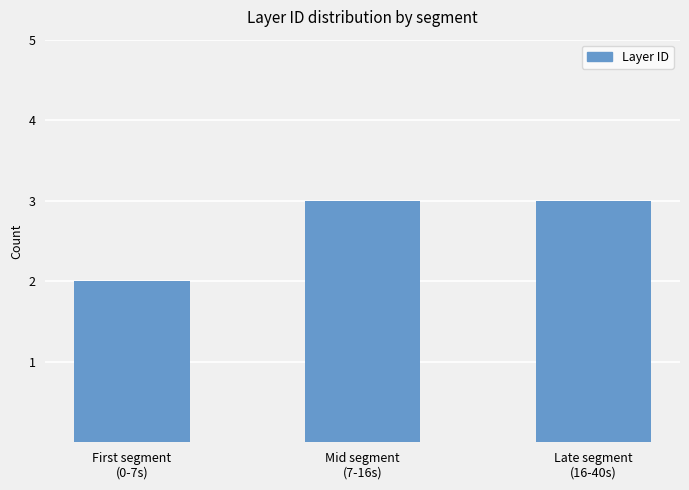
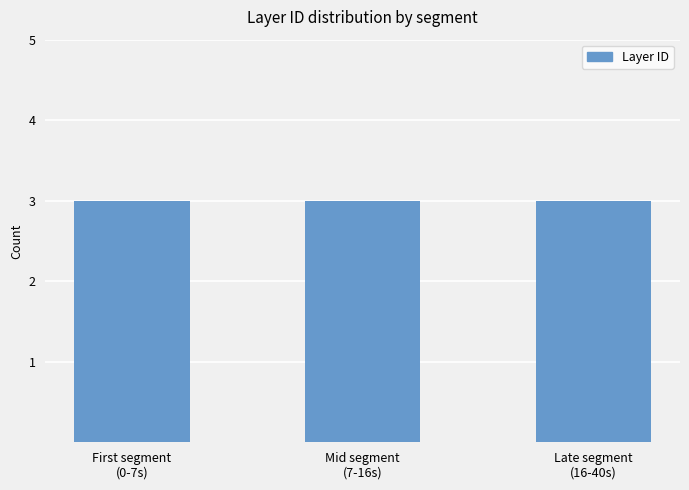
First segment (0-7s): 2 -> 3
